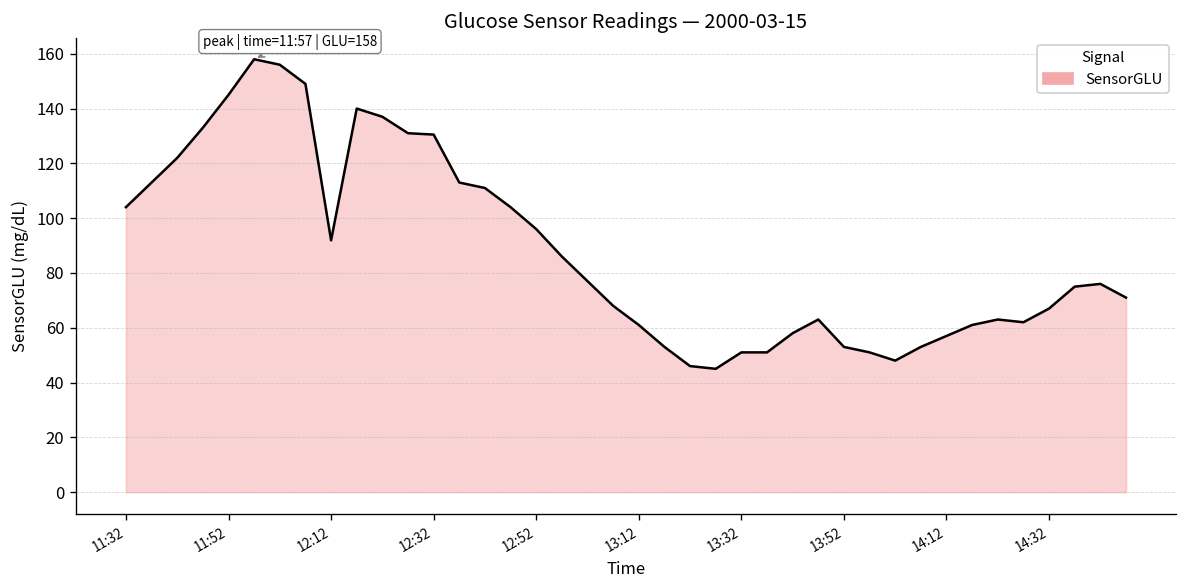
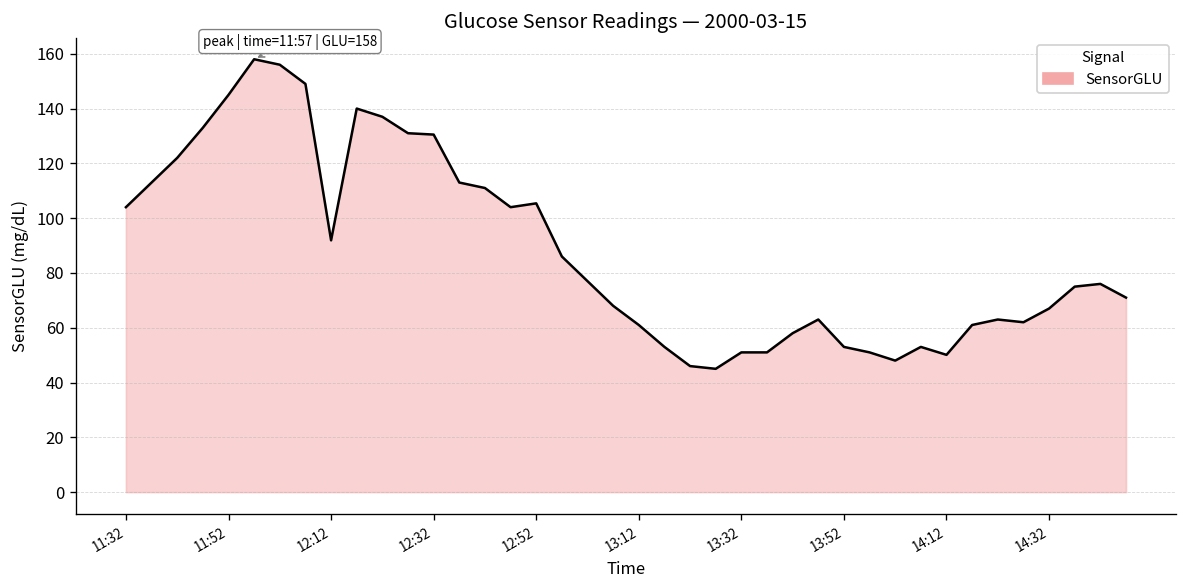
12:52: 96 -> 105
14:12: 57 -> 50
